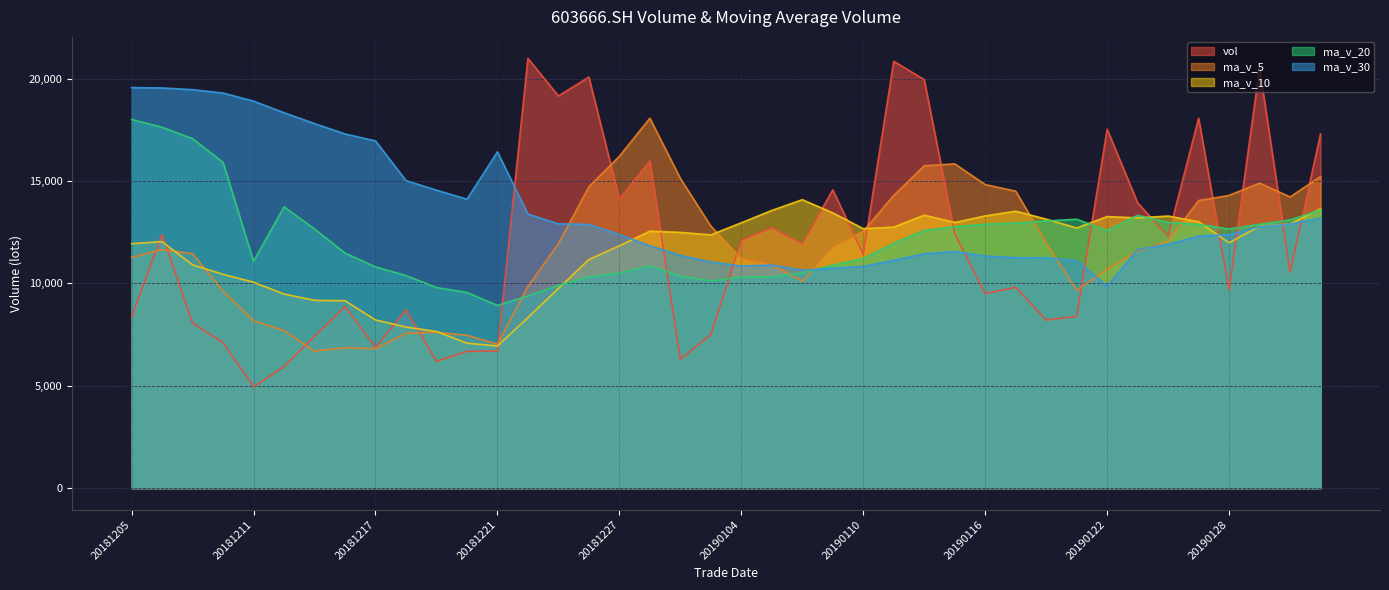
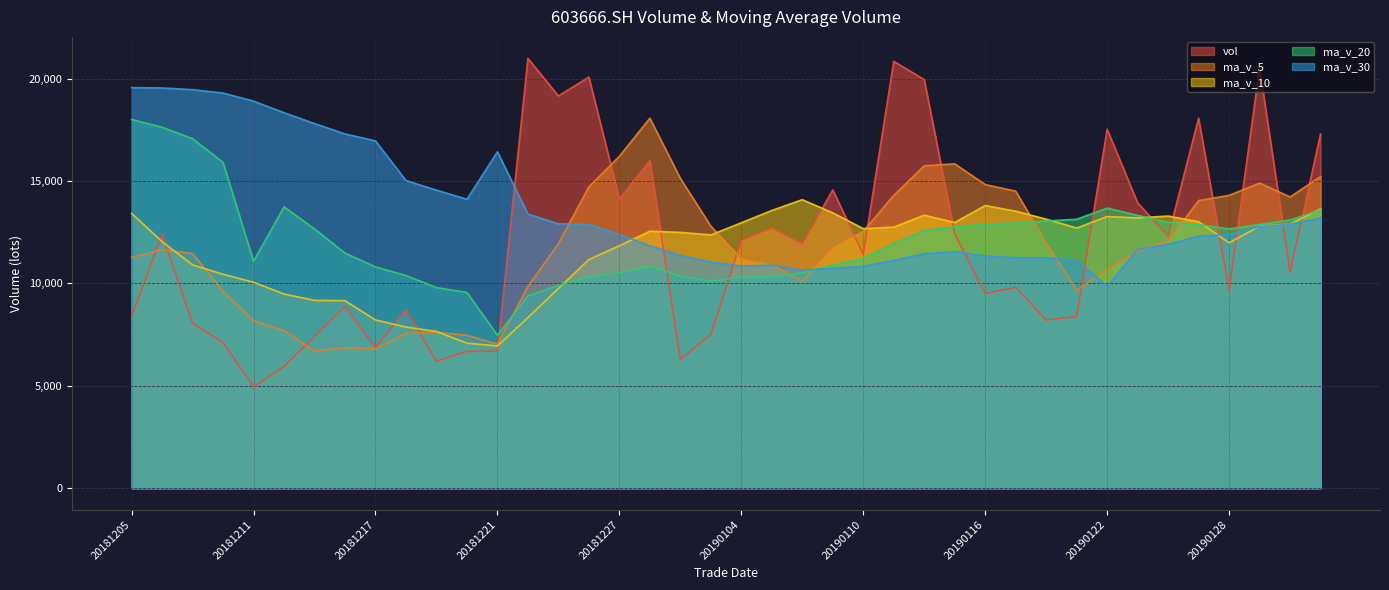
ma_v_10, 20181205: 11,900 -> 13,400
ma_v_20, 20181221: 8,900 -> 7,500
ma_v_10, 20190116: 13,300 -> 13,800
ma_v_20, 20190122: 12,600 -> 13,700
